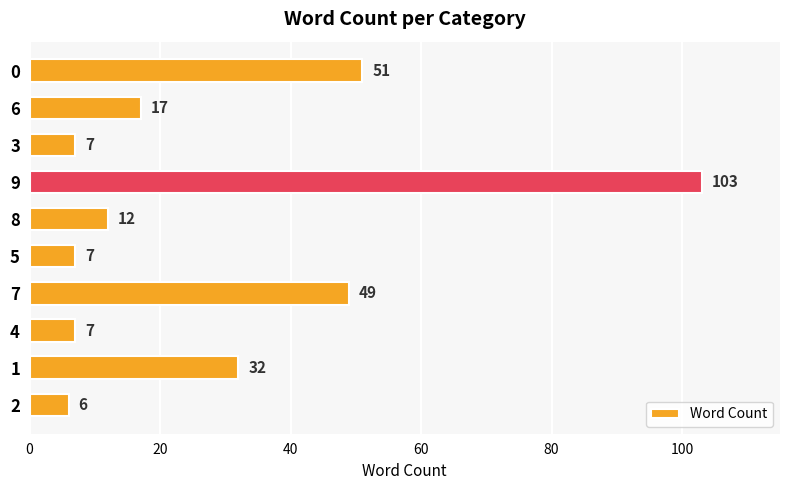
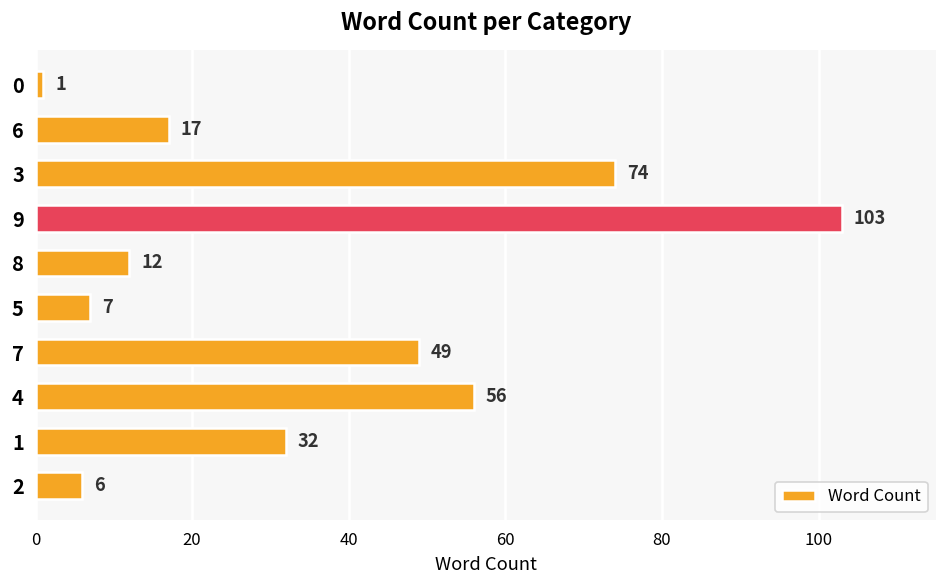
0: 51 -> 1
3: 7 -> 74
4: 7 -> 56
